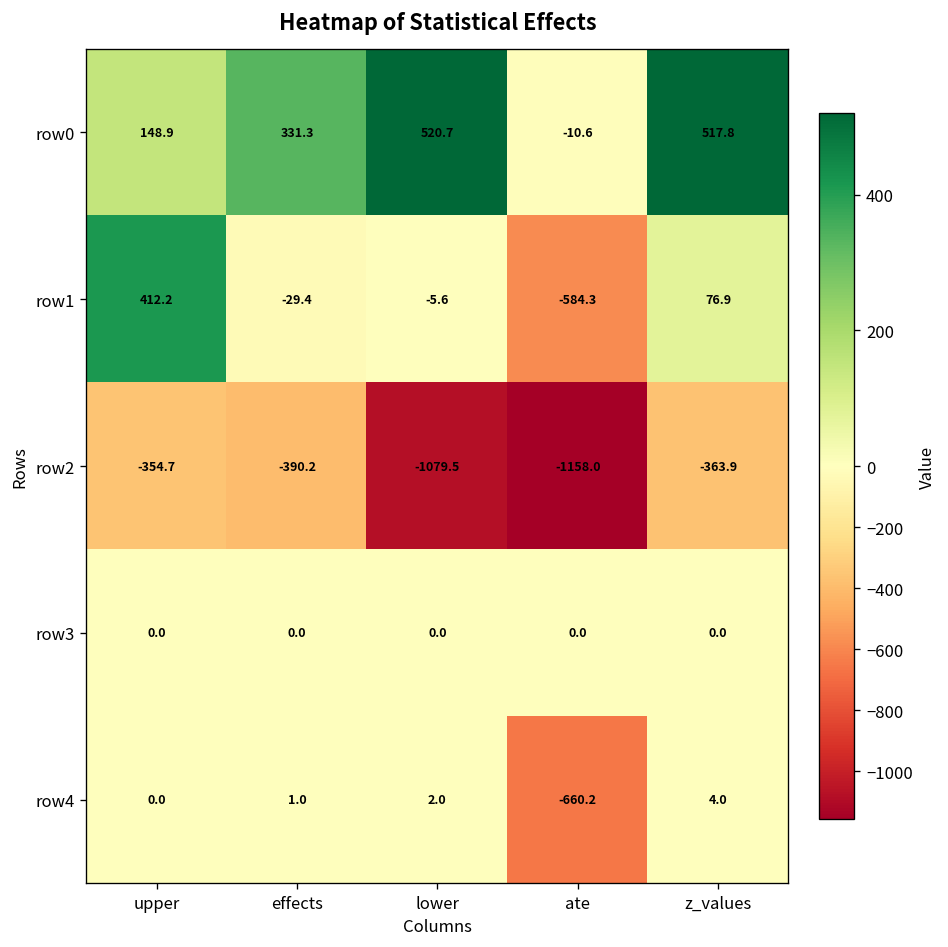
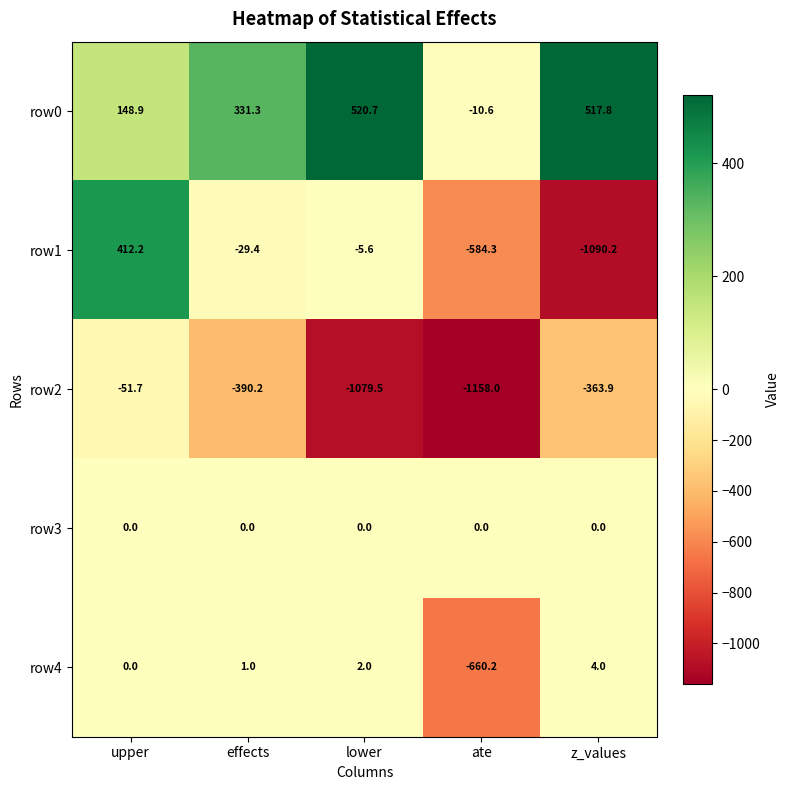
row1, z_values: 76.9 -> -1090.2
row2, upper: -354.7 -> -51.7
